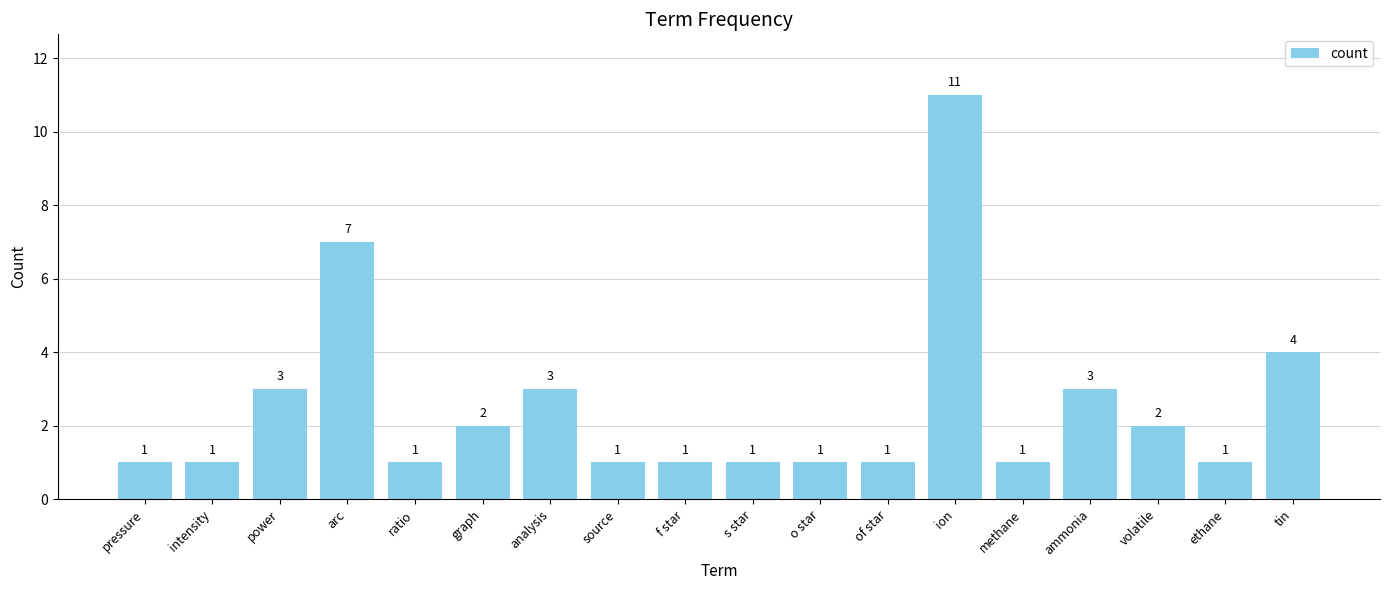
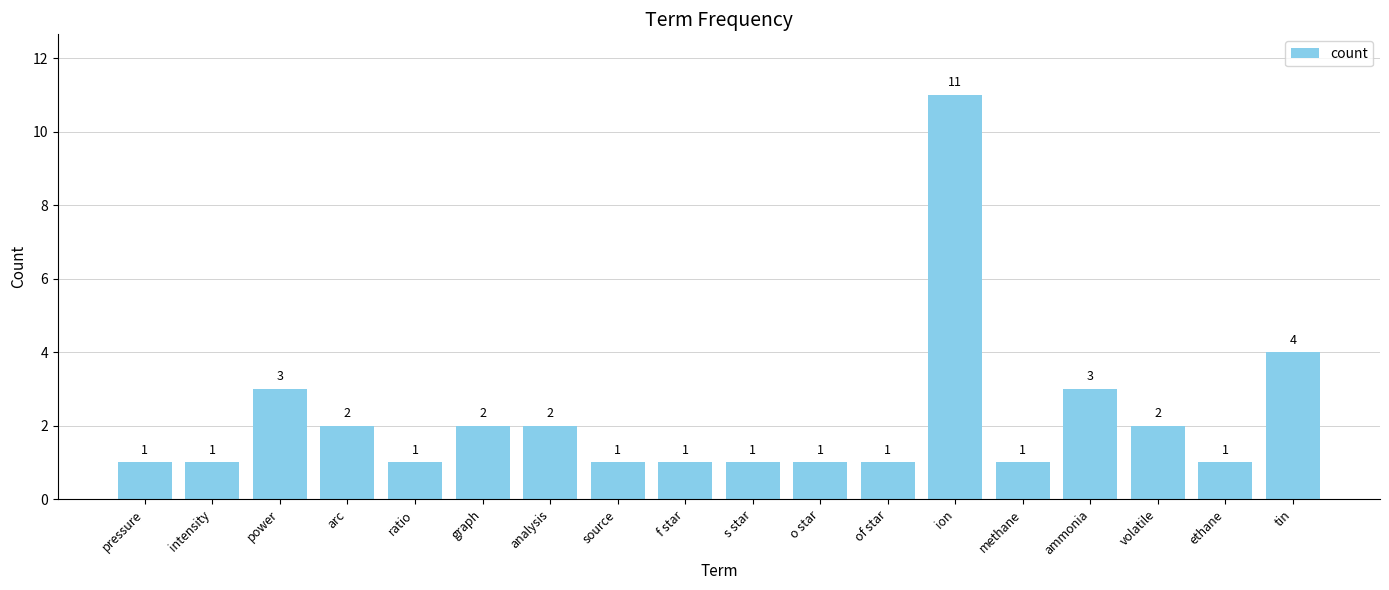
arc: 7 -> 2
analysis: 3 -> 2
